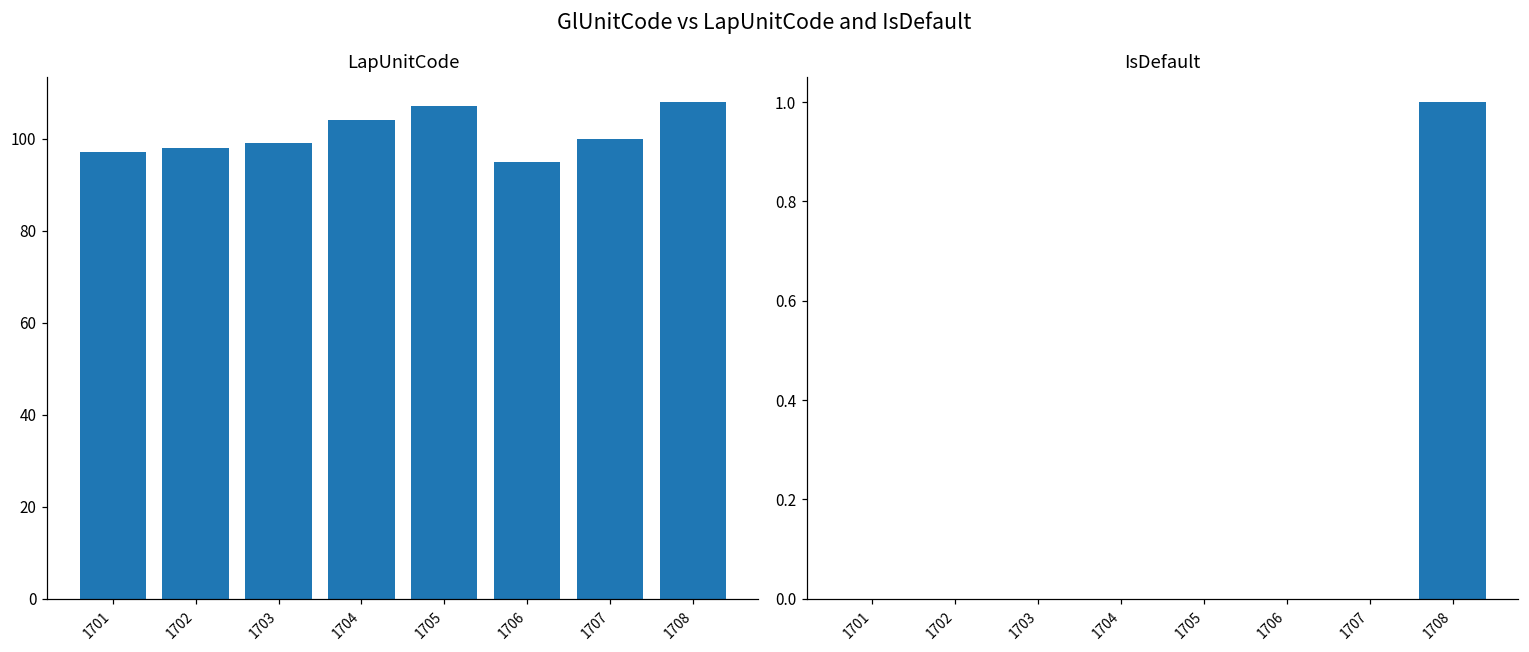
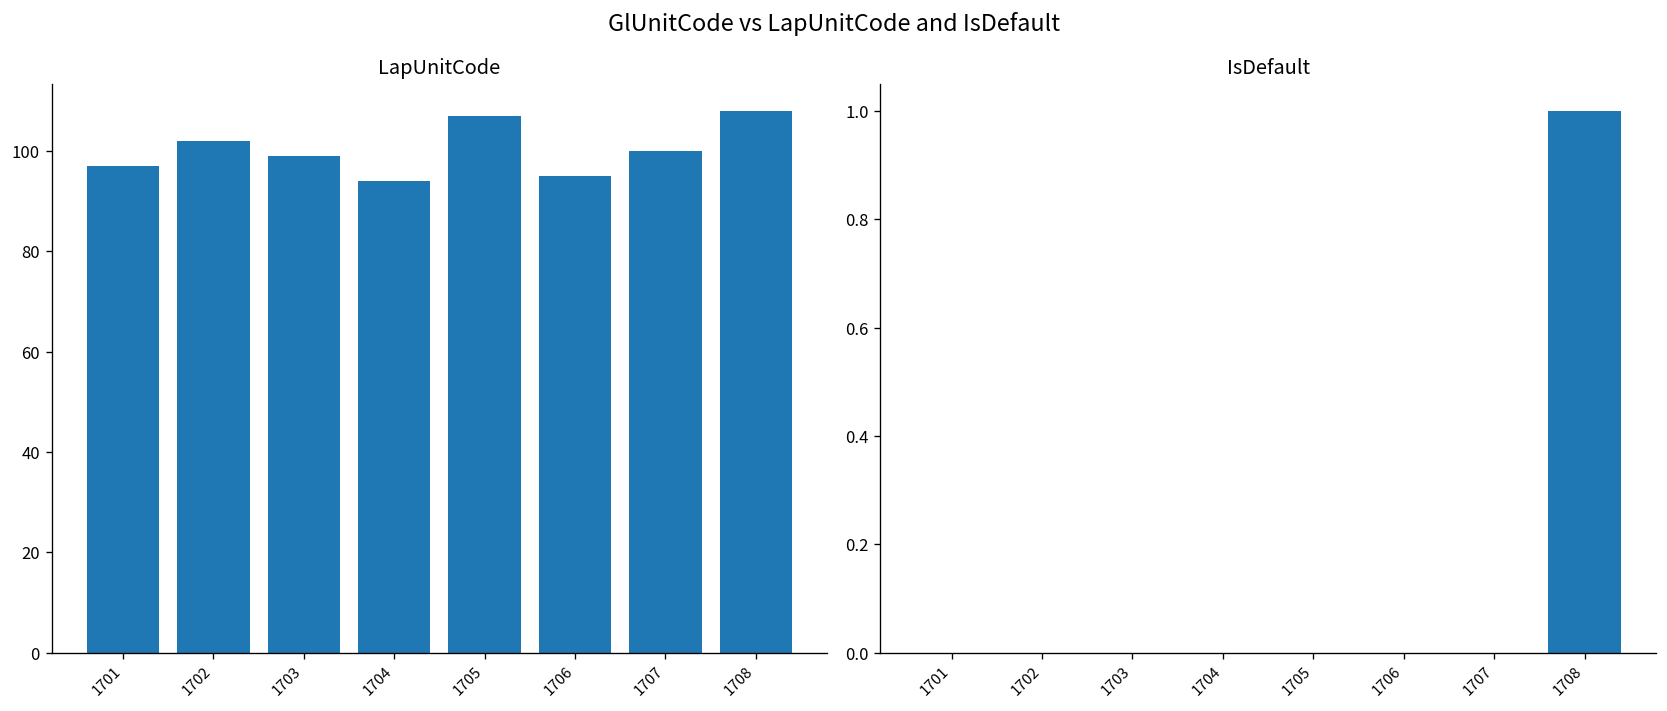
LapUnitCode, 1702: 98 -> 102
LapUnitCode, 1704: 104 -> 94
